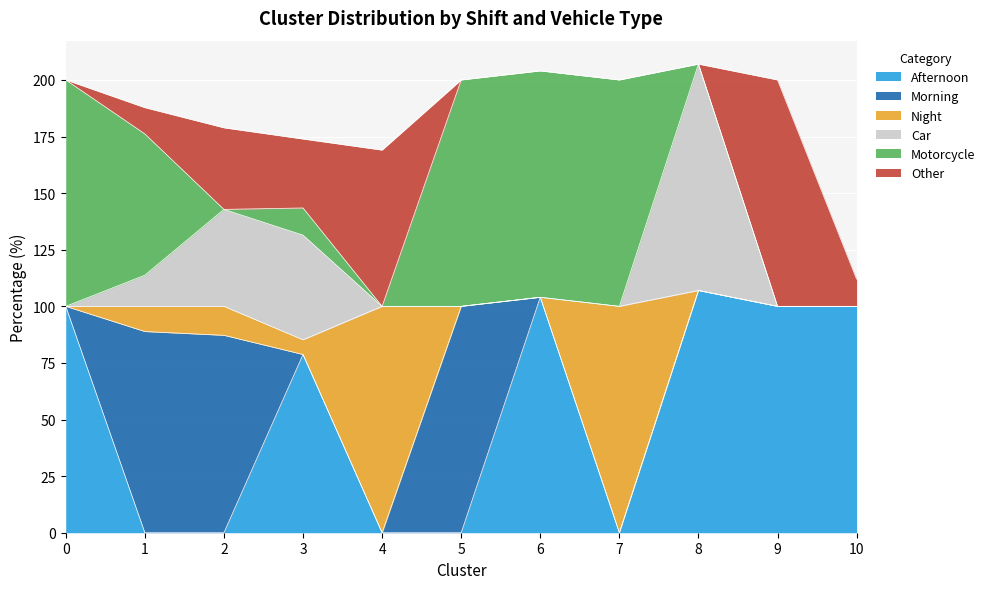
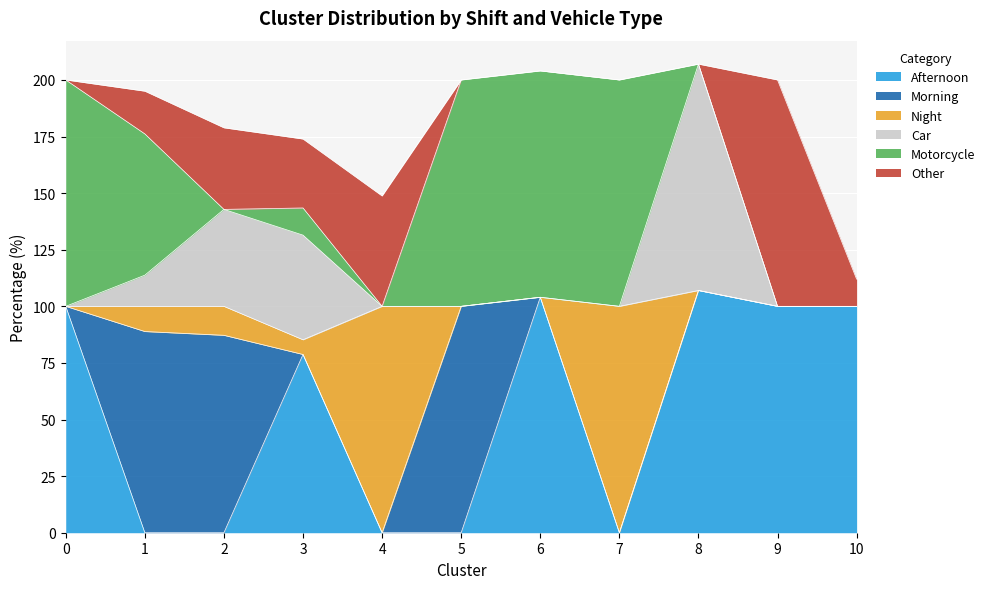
Other, 1: 12 -> 19
Other, 4: 69 -> 49
